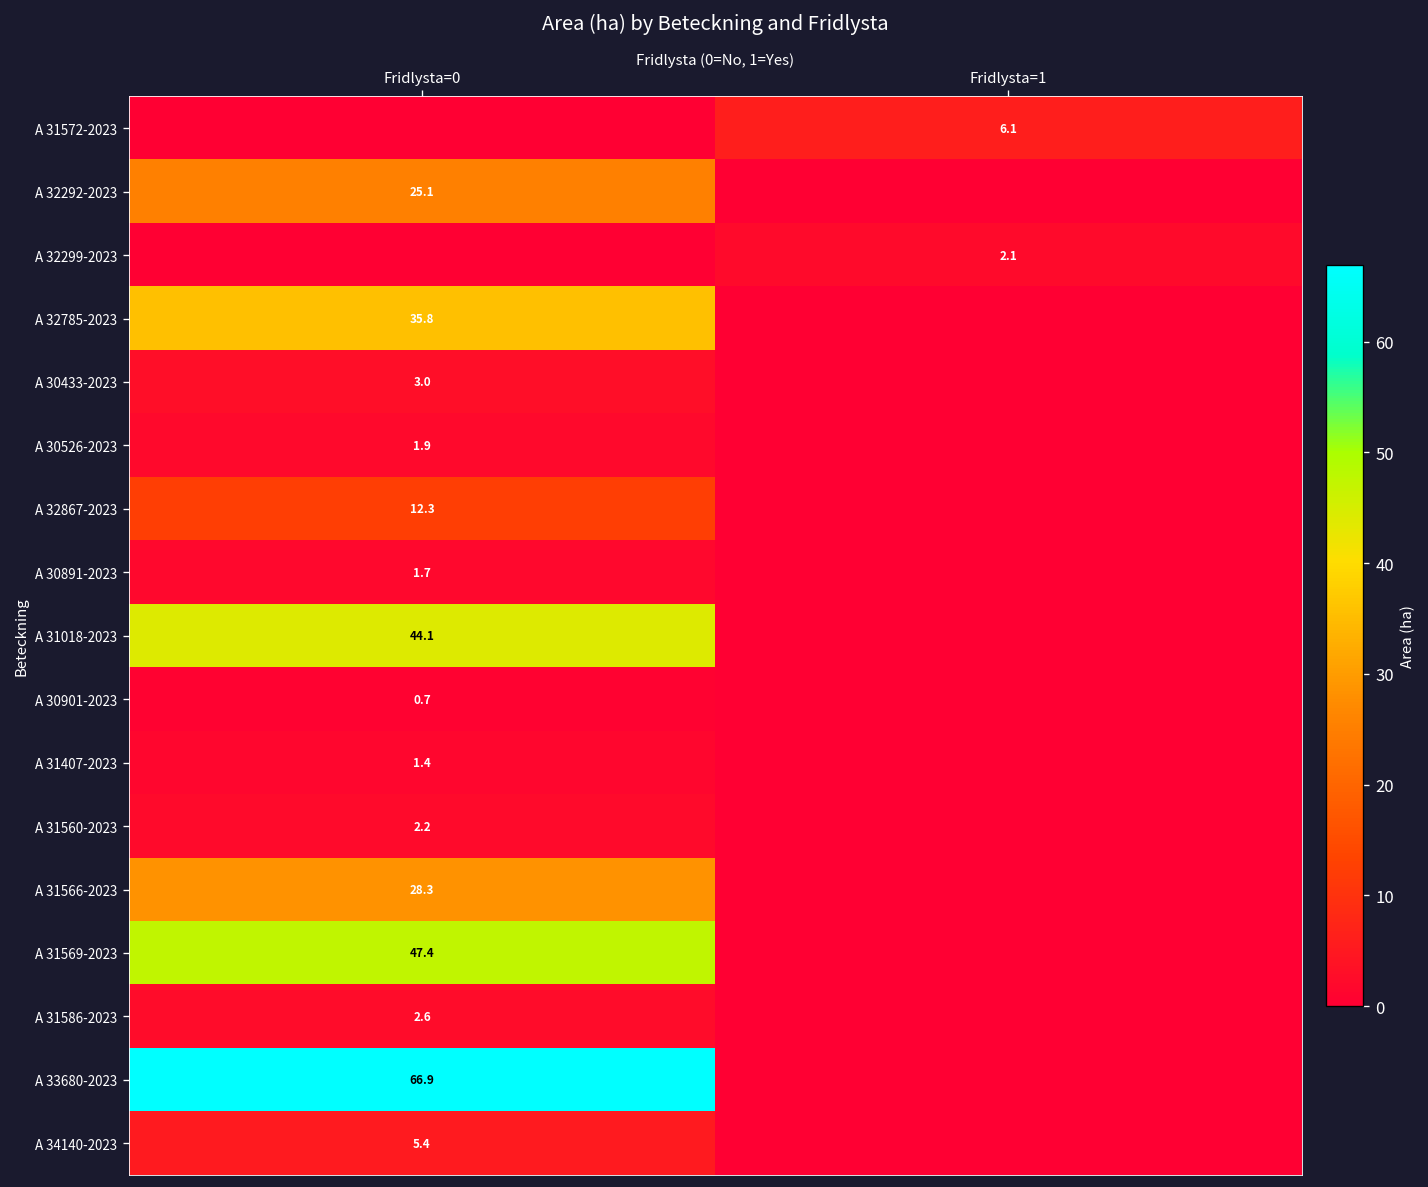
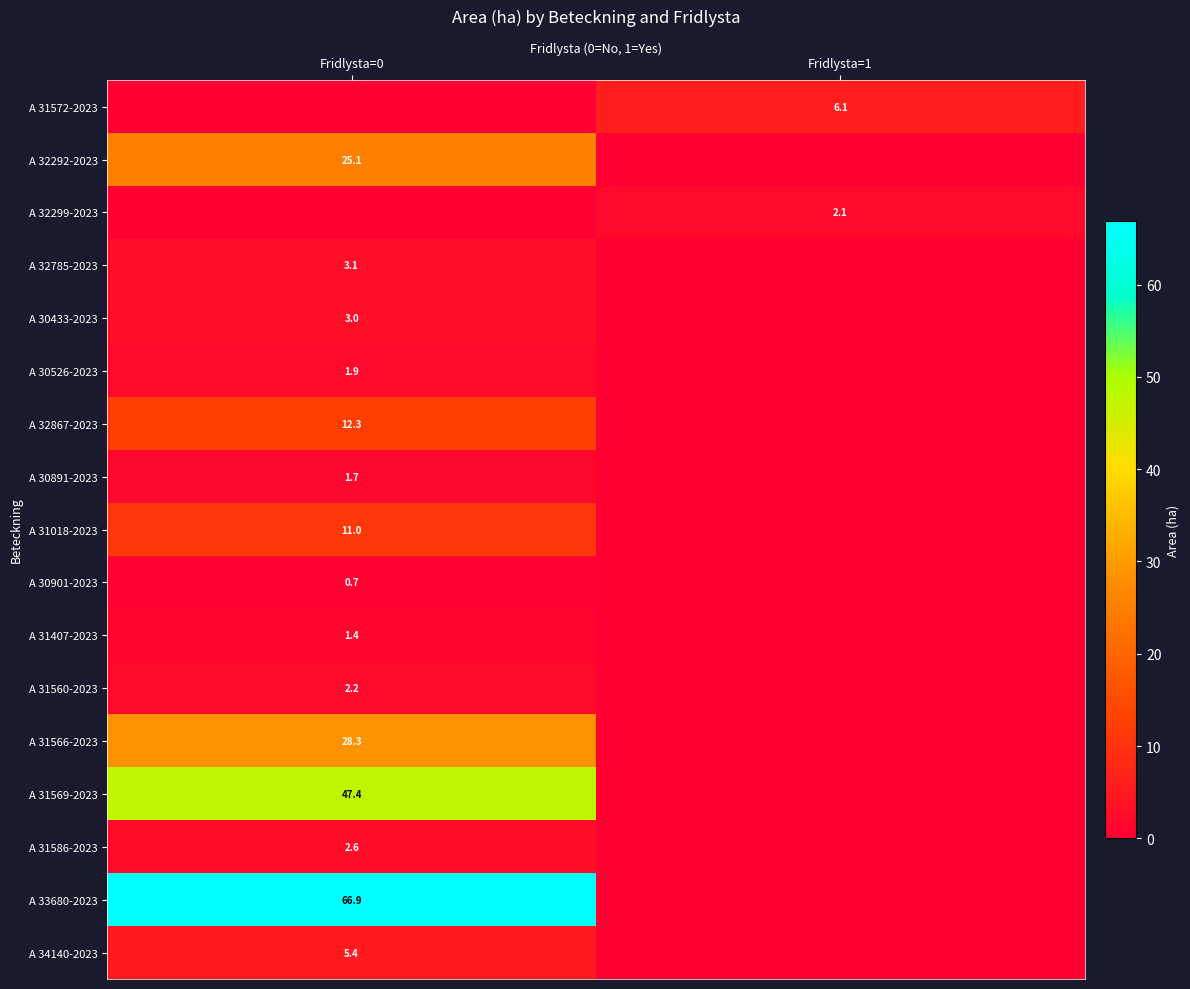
A 32785-2023, Fridlysta=0: 35.8 -> 3.1
A 31018-2023, Fridlysta=0: 44.1 -> 11.0
